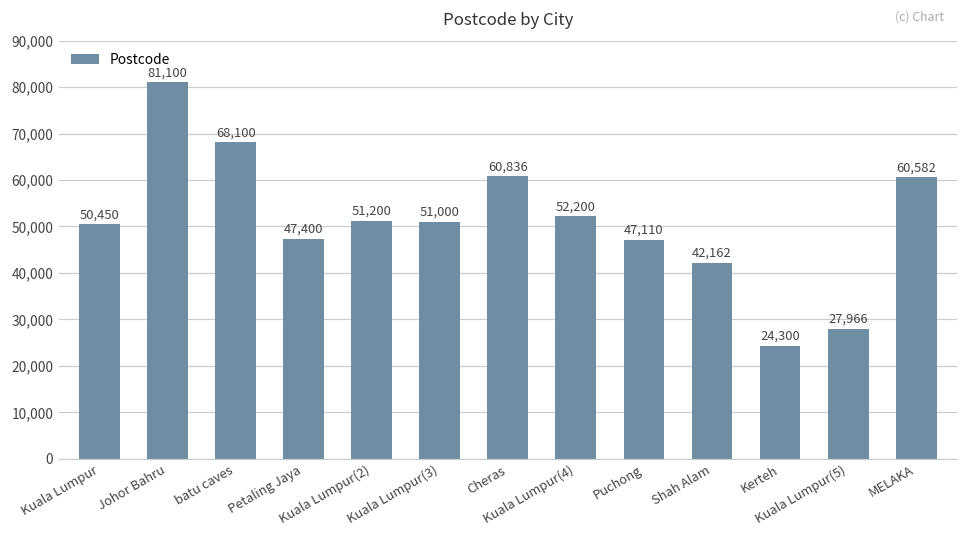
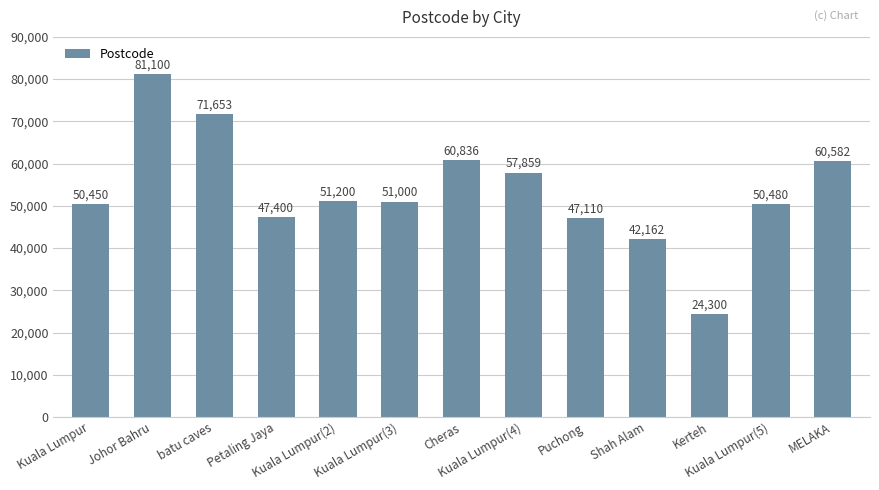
batu caves: 68,100 -> 71,653
Kuala Lumpur(4): 52,200 -> 57,859
Kuala Lumpur(5): 27,966 -> 50,480
